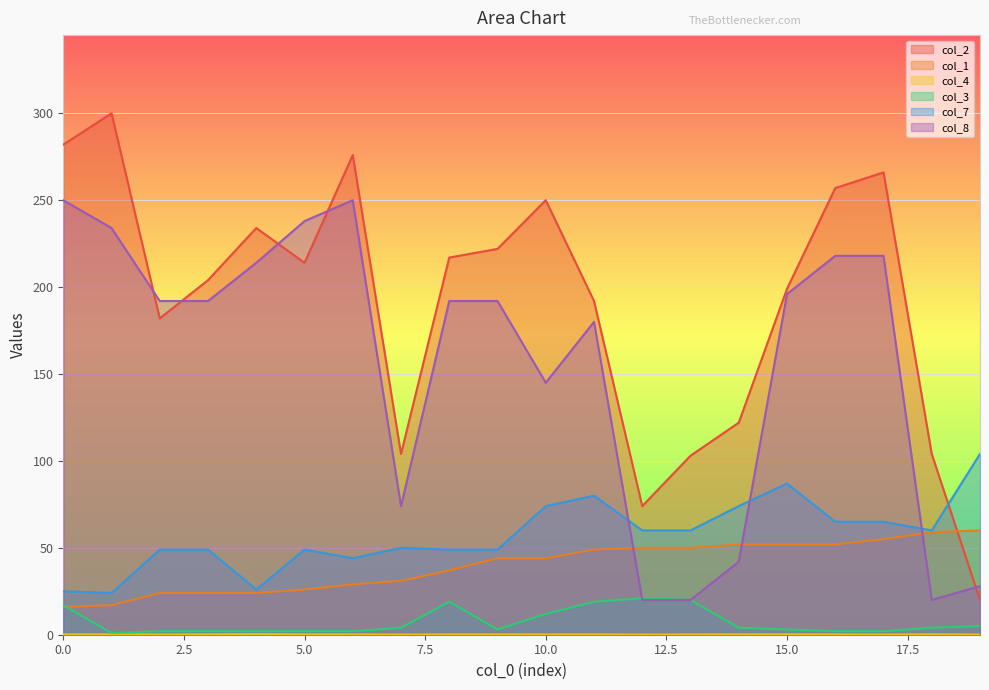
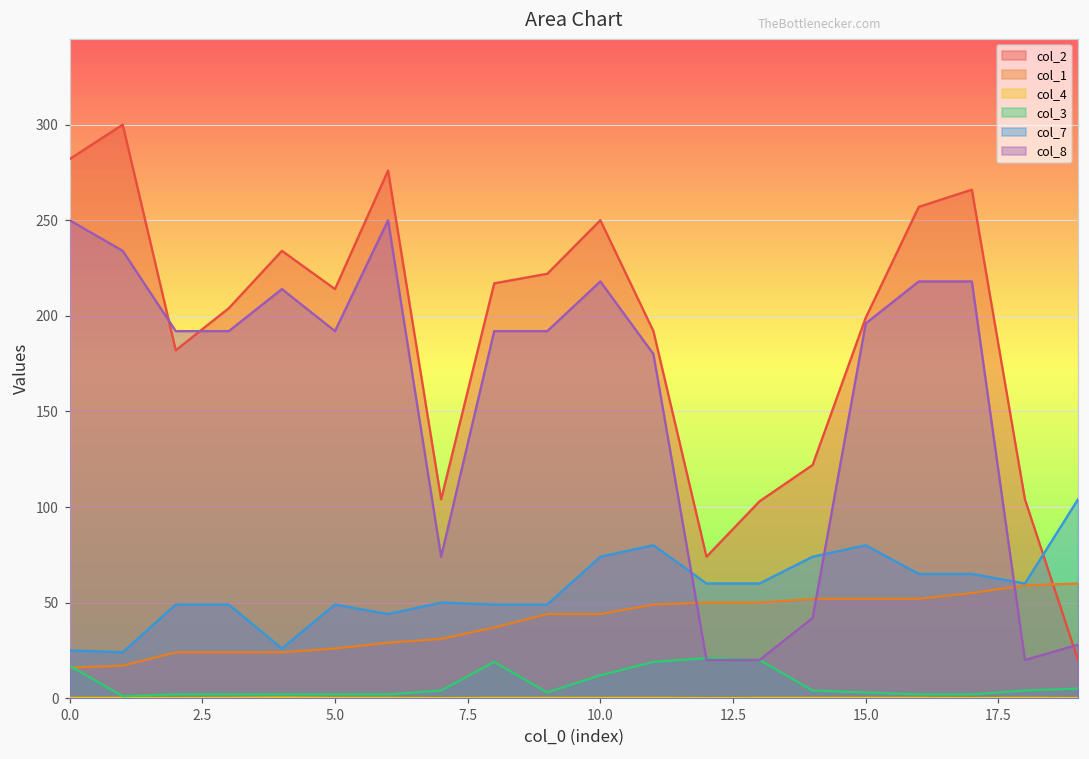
col_8, 5.0: 238 -> 192
col_8, 10.0: 145 -> 218
col_7, 15.0: 87 -> 80
